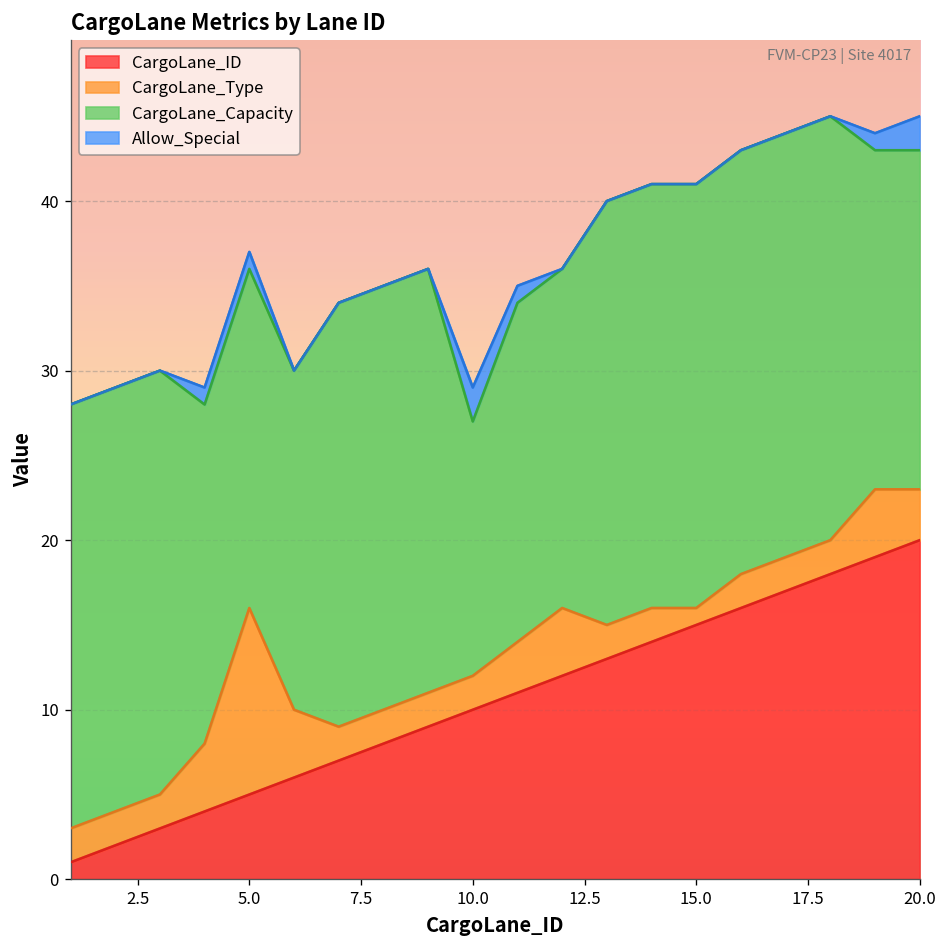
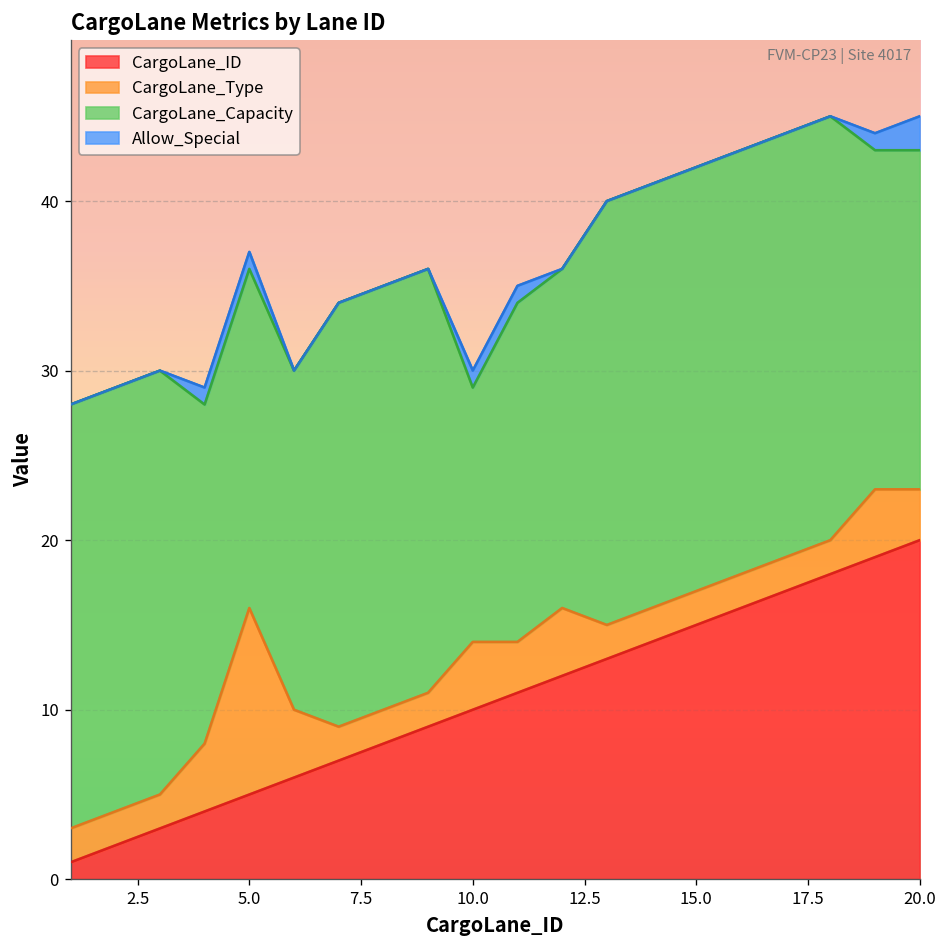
CargoLane_Type, 10.0: 2 -> 4
Allow_Special, 10.0: 2 -> 1
CargoLane_Type, 15.0: 1 -> 2
